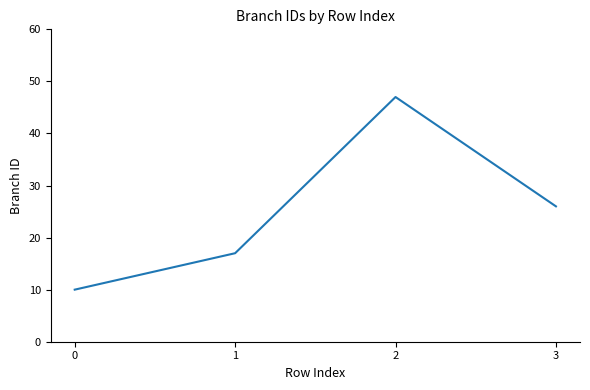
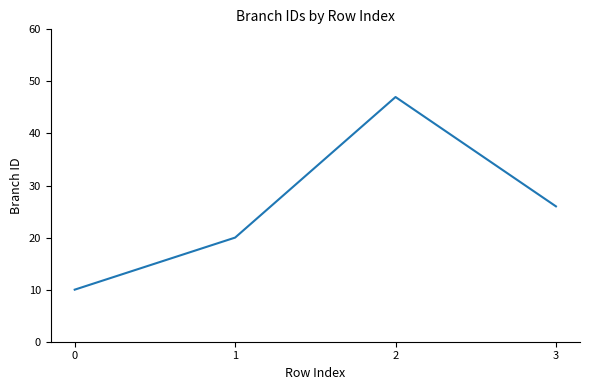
1: 17 -> 20
